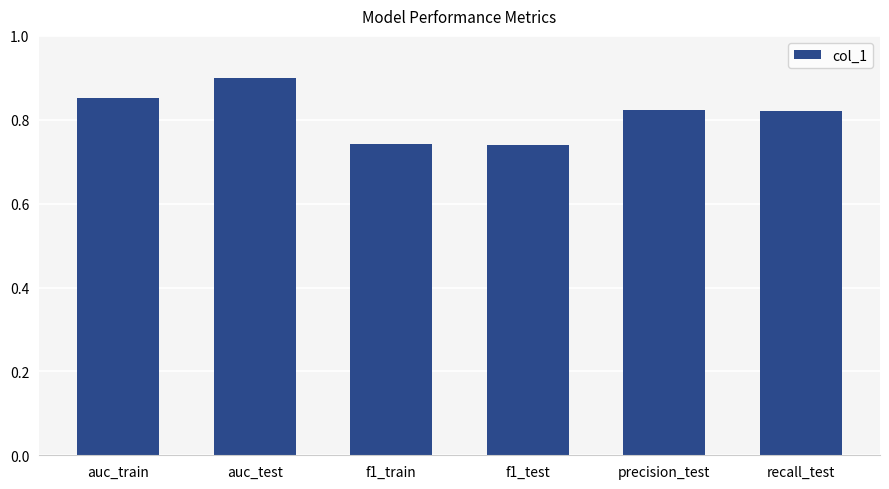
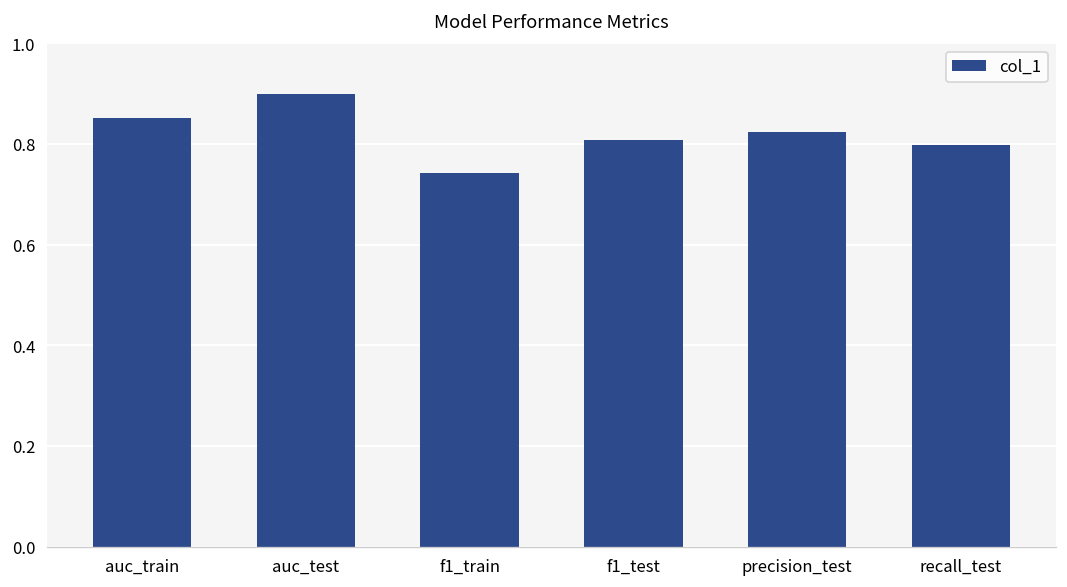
f1_test: 0.74 -> 0.81
recall_test: 0.82 -> 0.80
